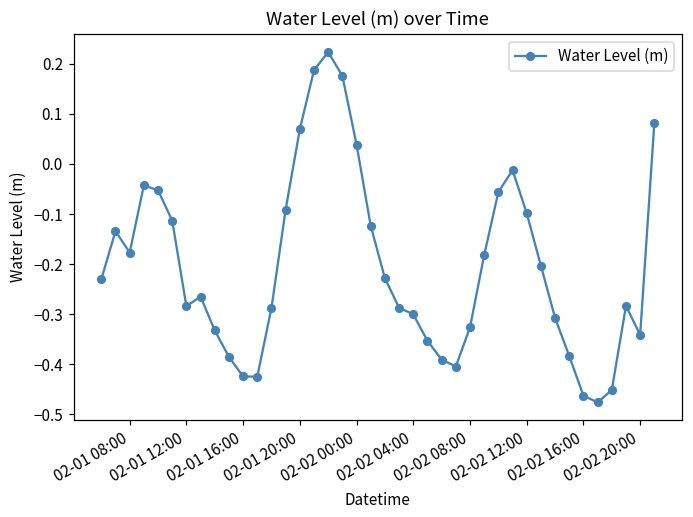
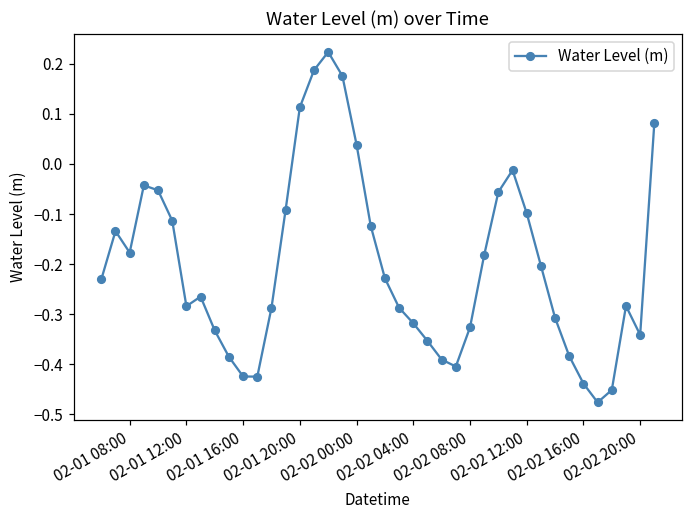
02-01 20:00: 0.07 -> 0.11
02-02 04:00: -0.30 -> -0.32
02-02 16:00: -0.46 -> -0.44
